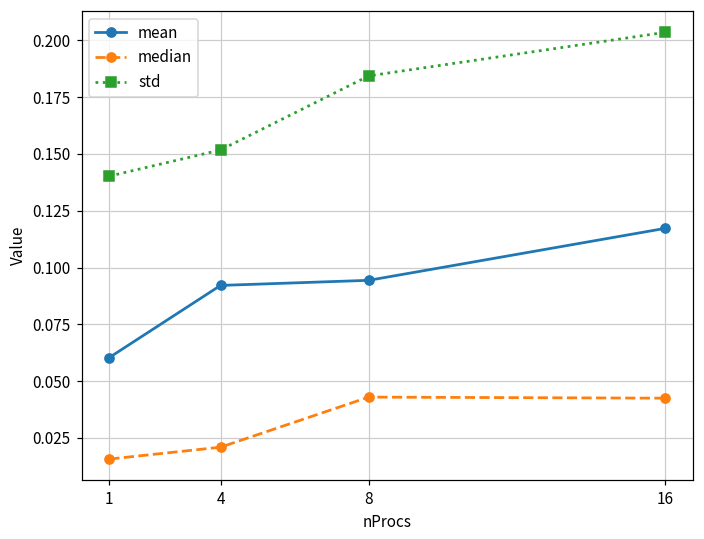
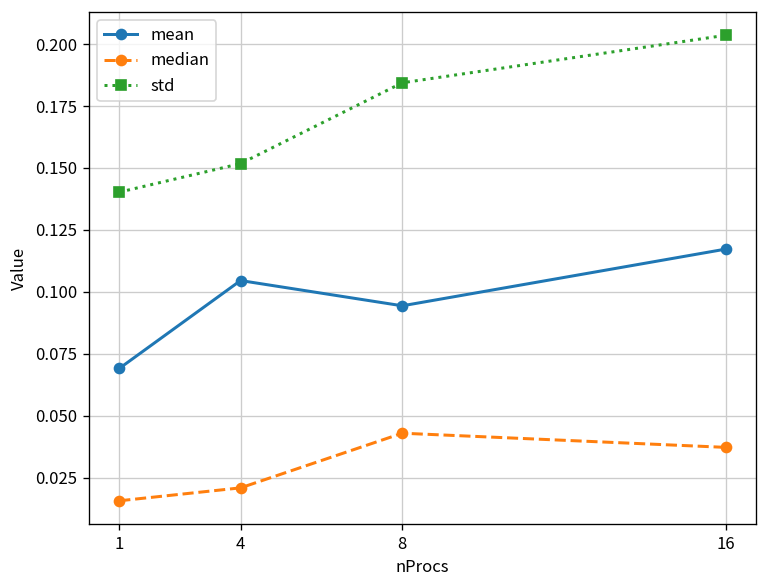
mean, 1: 0.060 -> 0.069
mean, 4: 0.092 -> 0.105
median, 16: 0.043 -> 0.037
